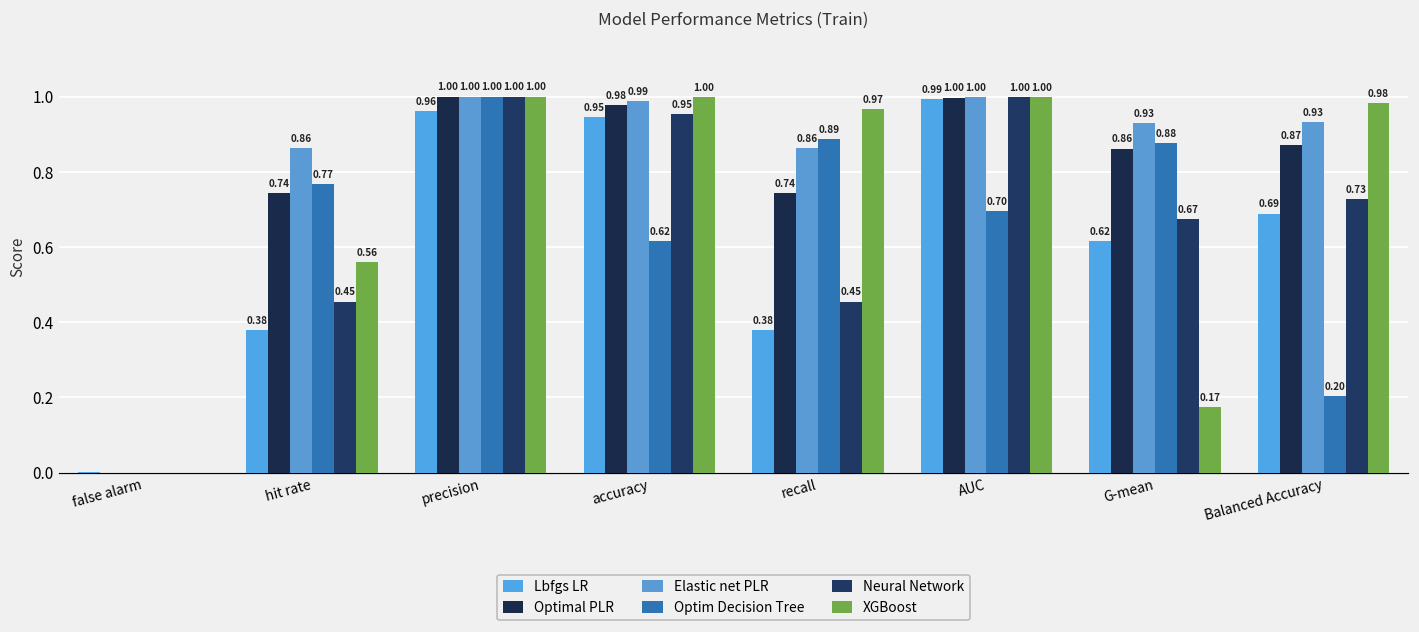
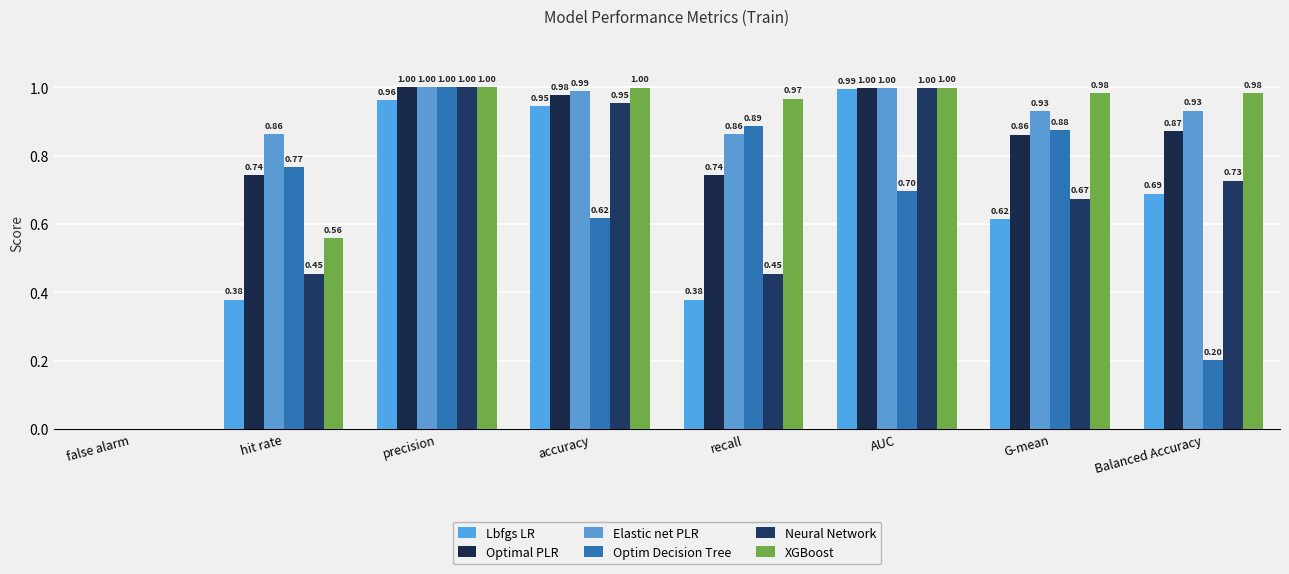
XGBoost, G-mean: 0.17 -> 0.98
